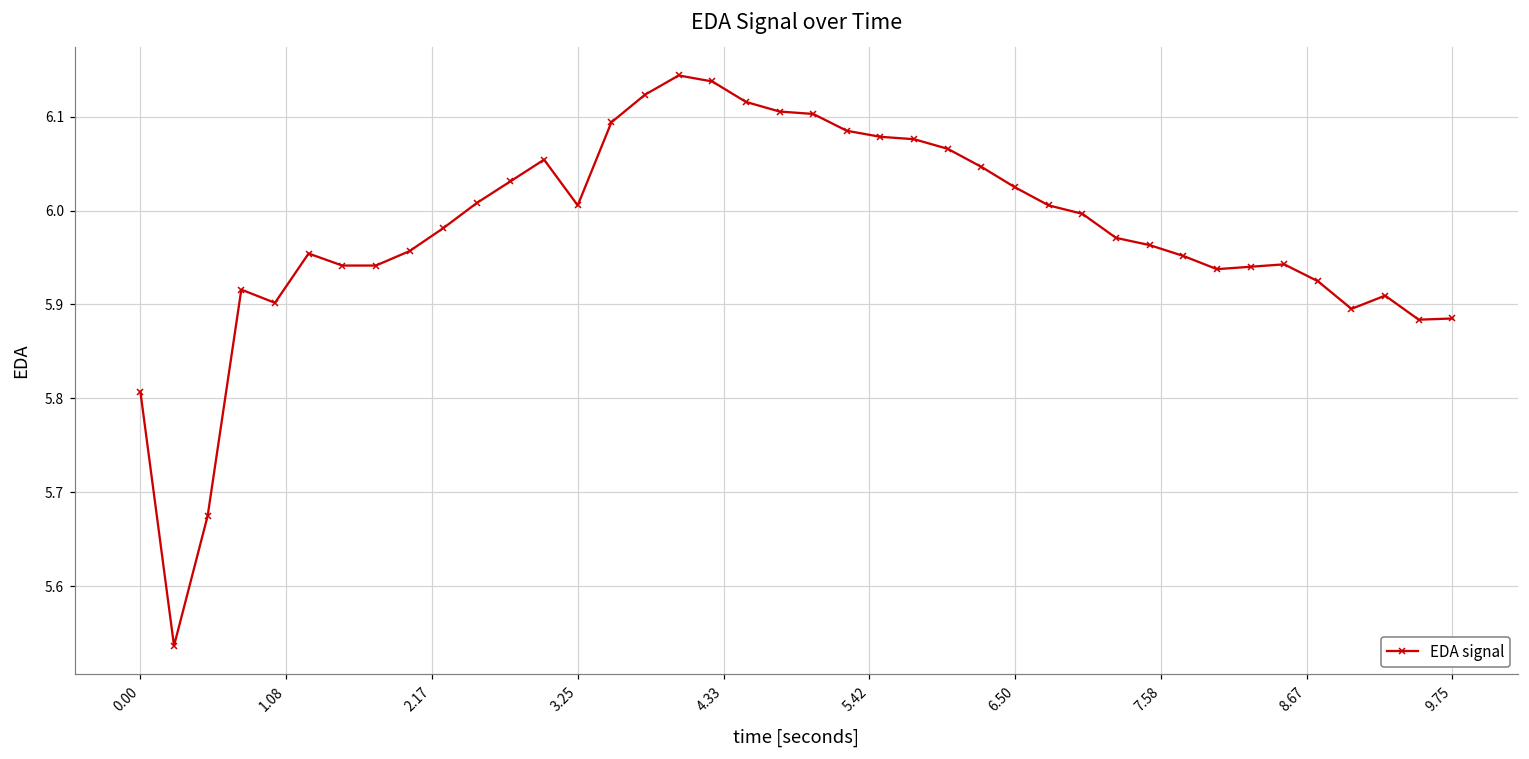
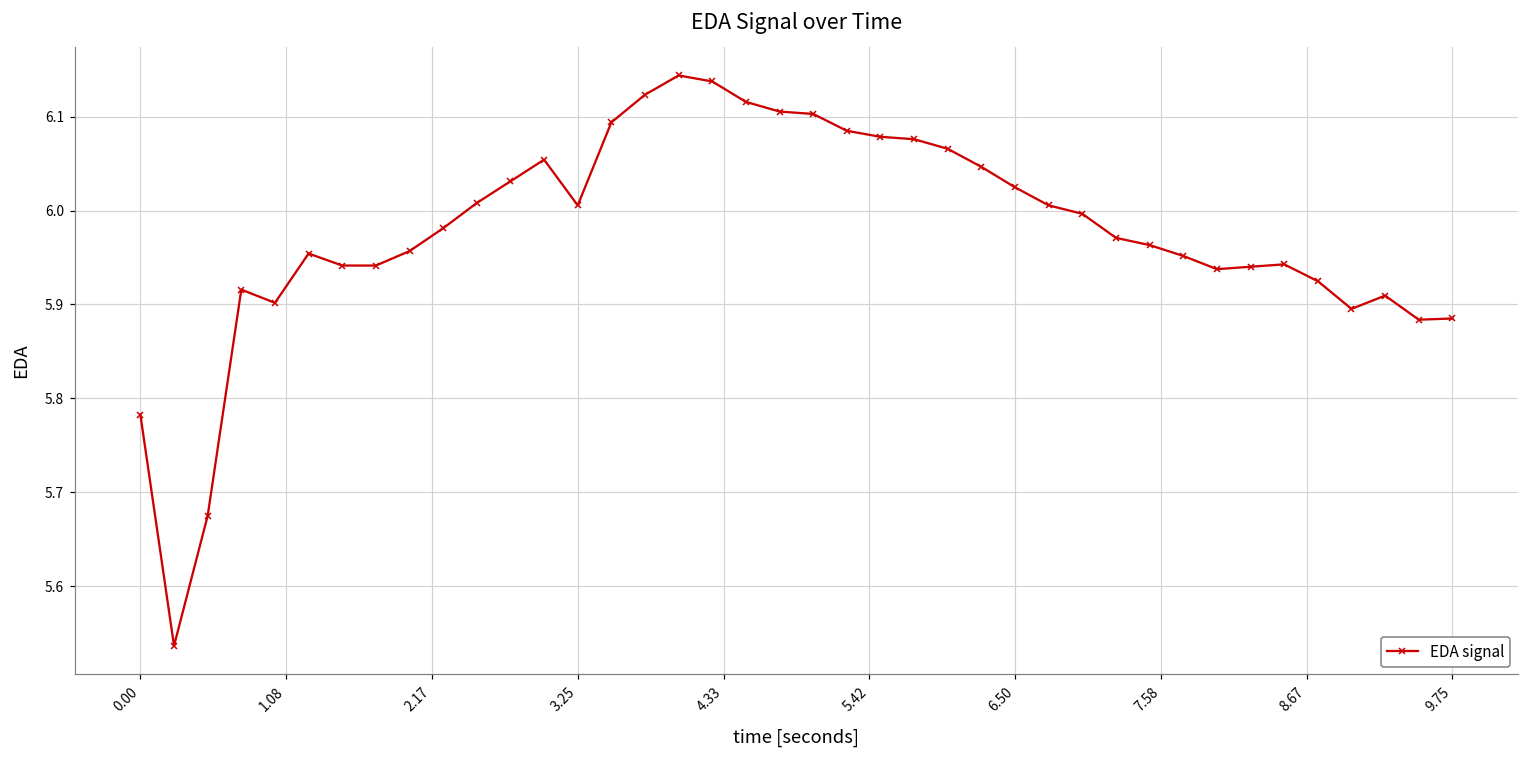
0.00: 5.81 -> 5.78
